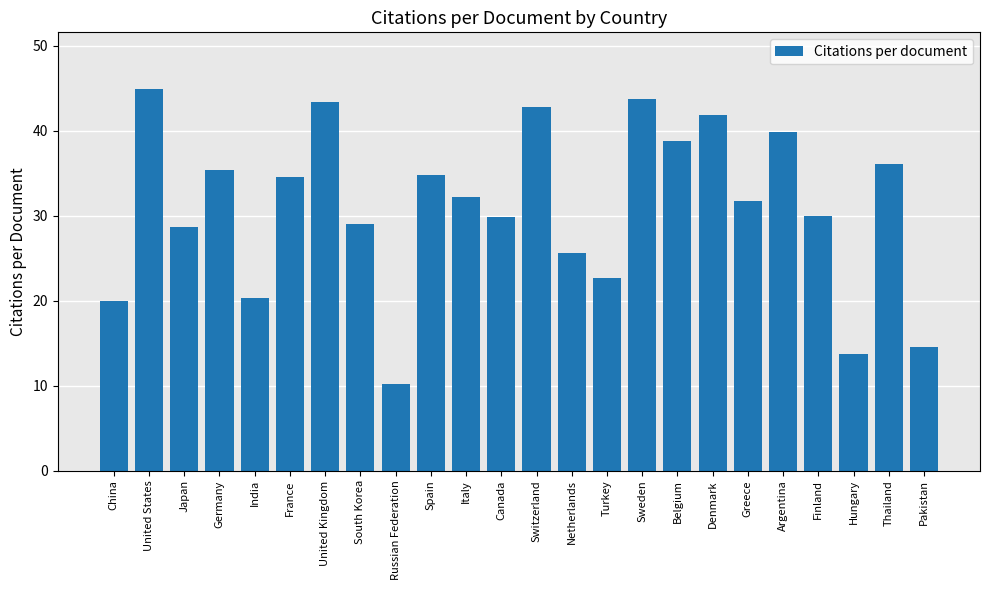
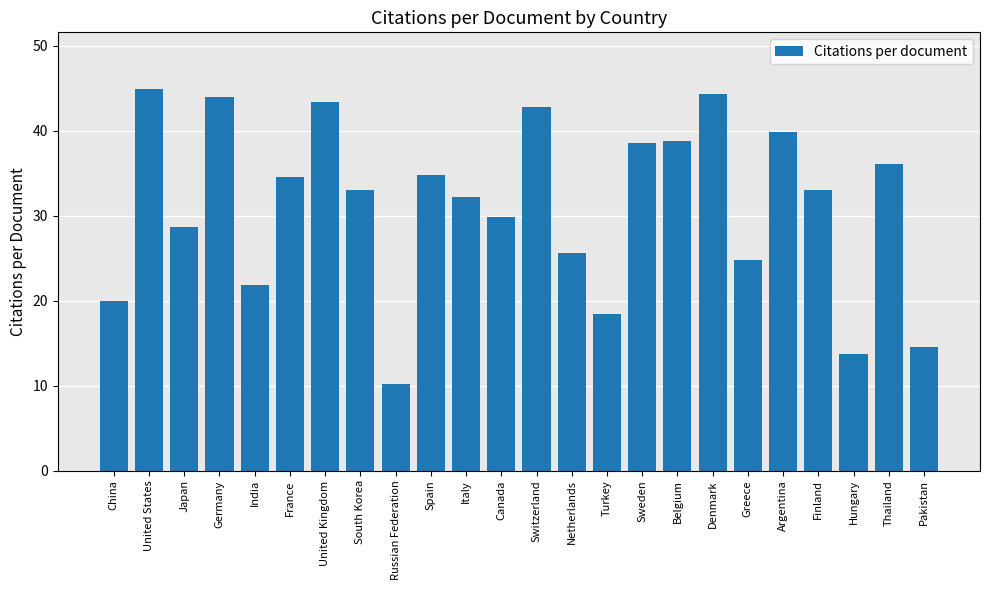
Germany: 35 -> 44
India: 20 -> 22
South Korea: 29 -> 33
Turkey: 23 -> 18
Sweden: 44 -> 39
Denmark: 42 -> 44
Greece: 32 -> 25
Finland: 30 -> 33
